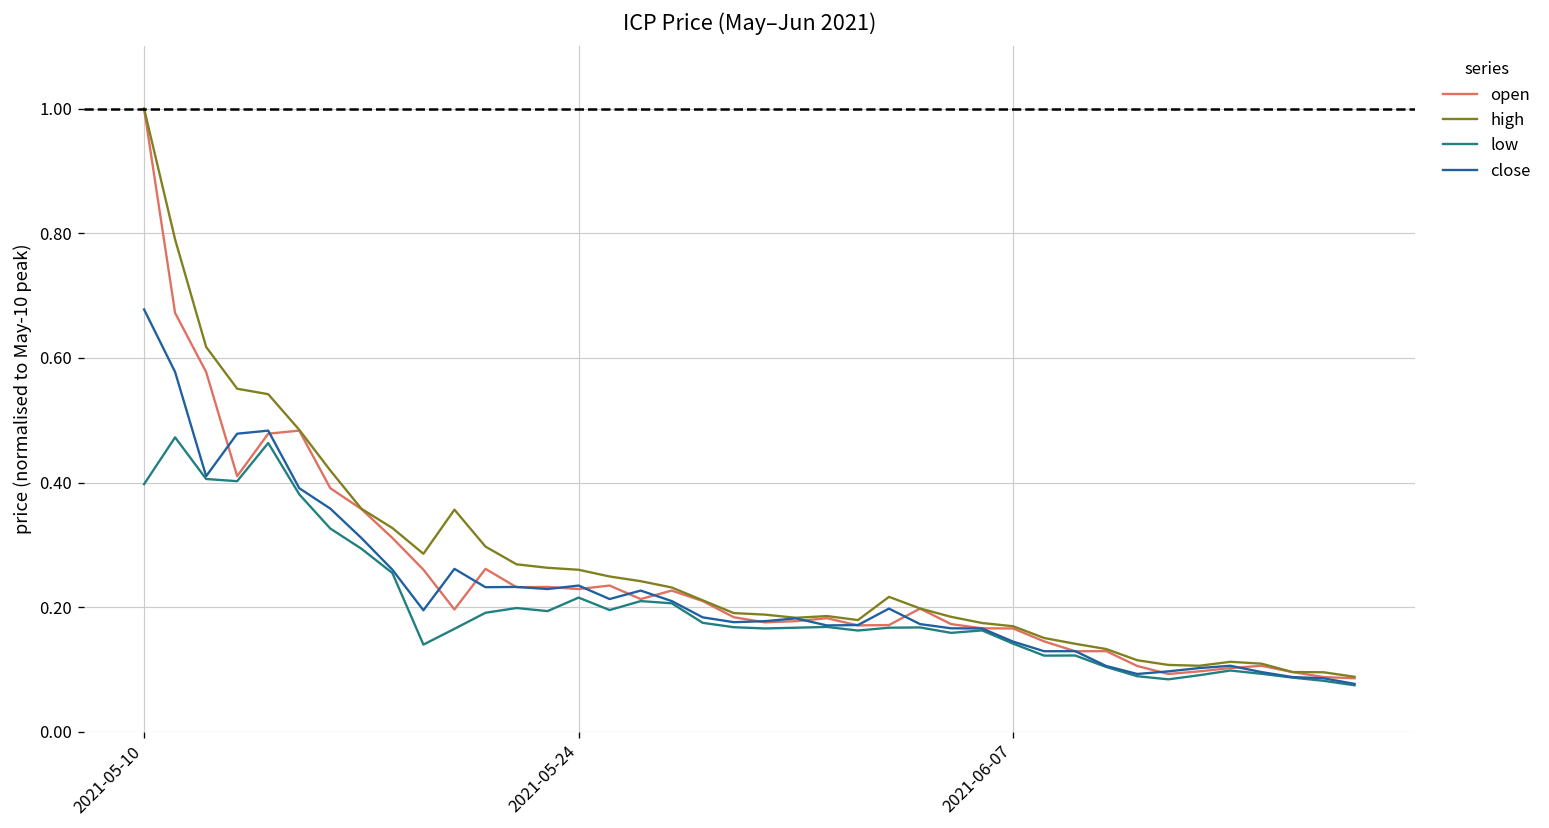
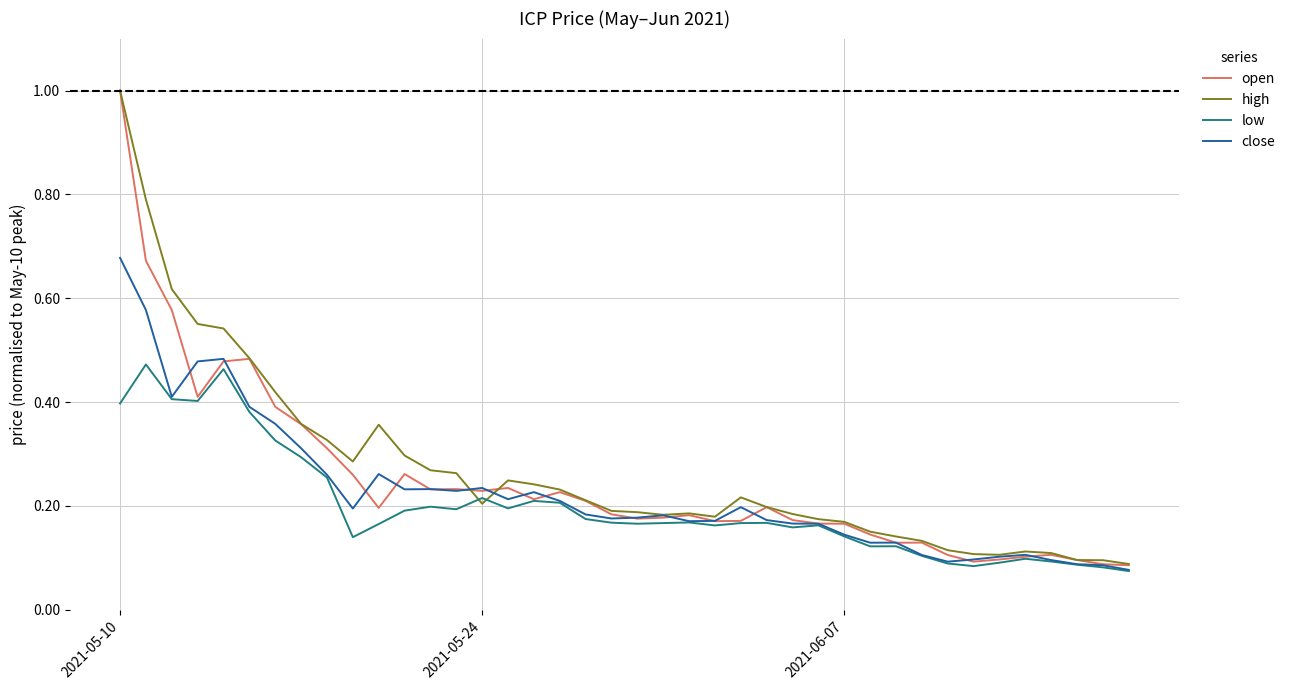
high, 2021-05-24: 0.26 -> 0.20
